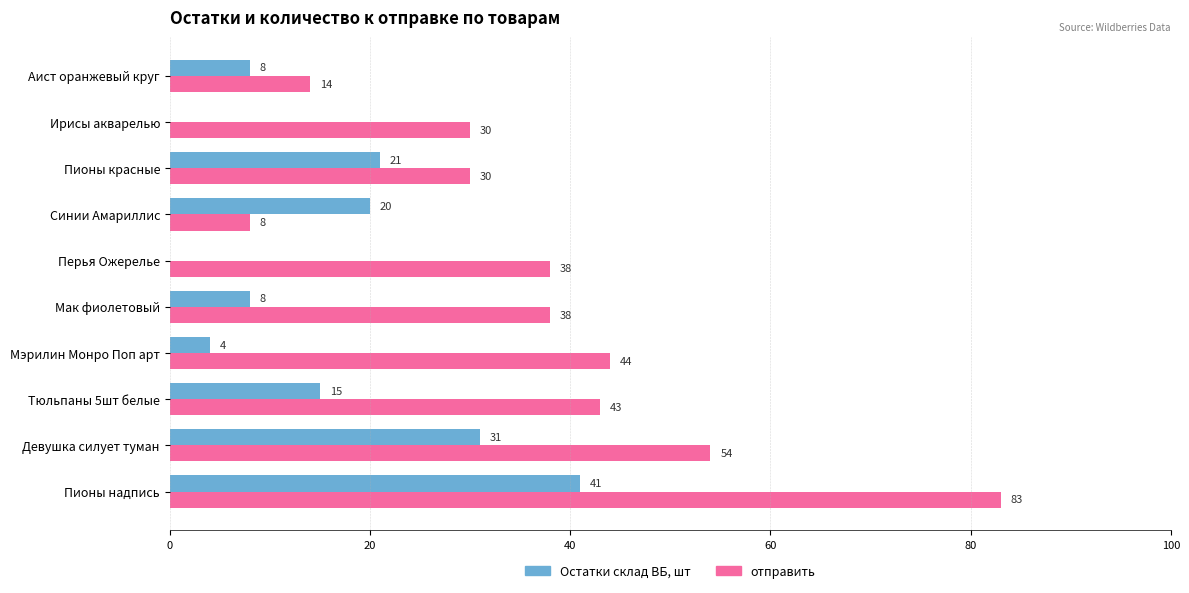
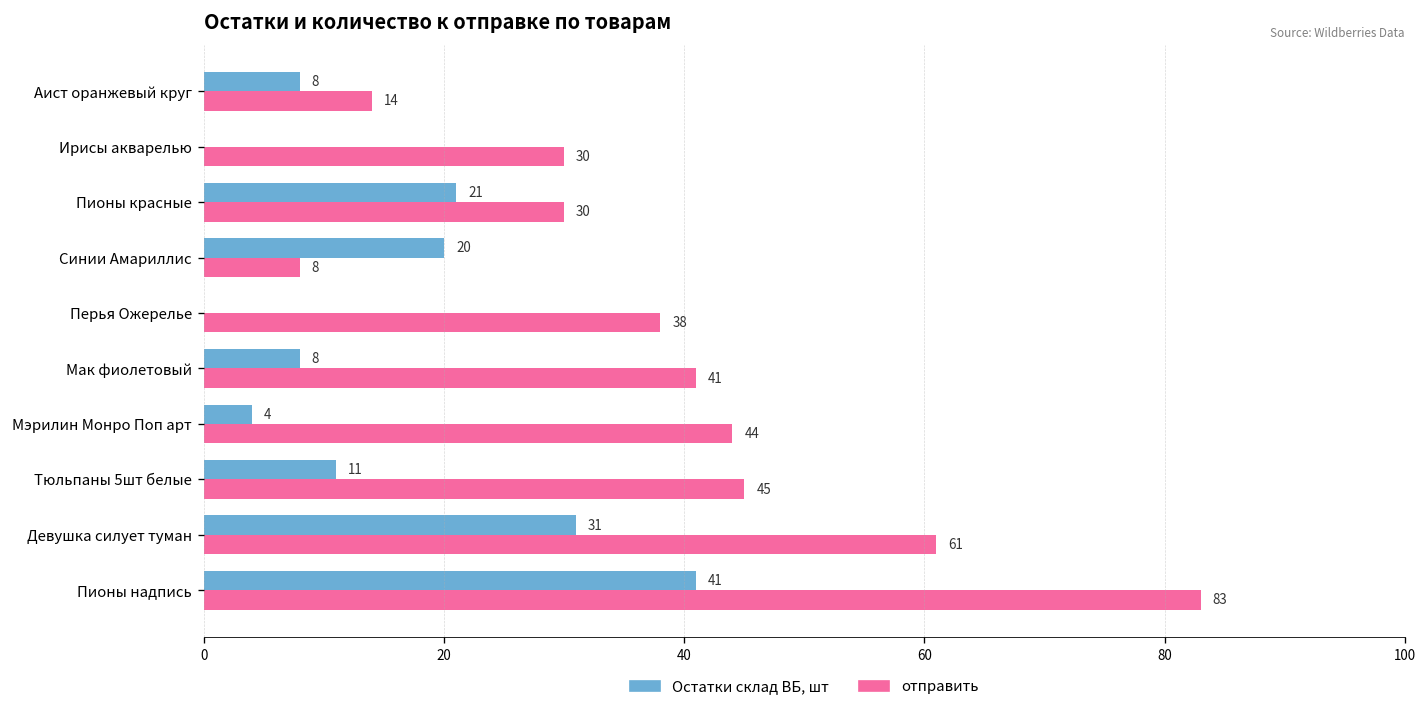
отправить, Мак фиолетовый: 38 -> 41
Остатки склад ВБ, шт, Тюльпаны 5шт белые: 15 -> 11
отправить, Тюльпаны 5шт белые: 43 -> 45
отправить, Девушка силует туман: 54 -> 61
